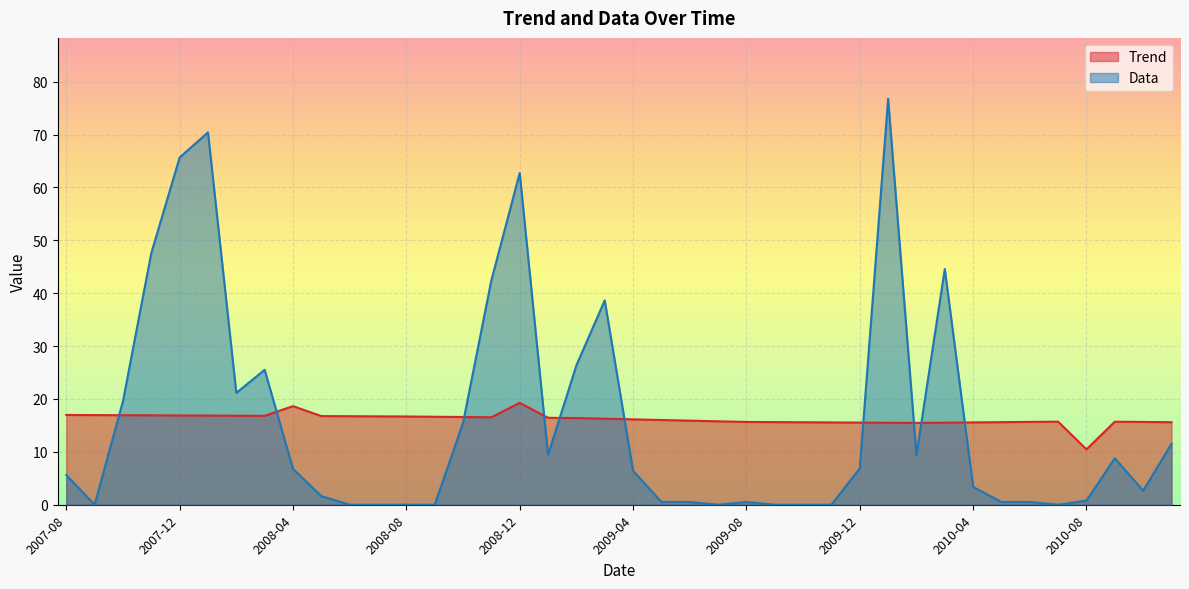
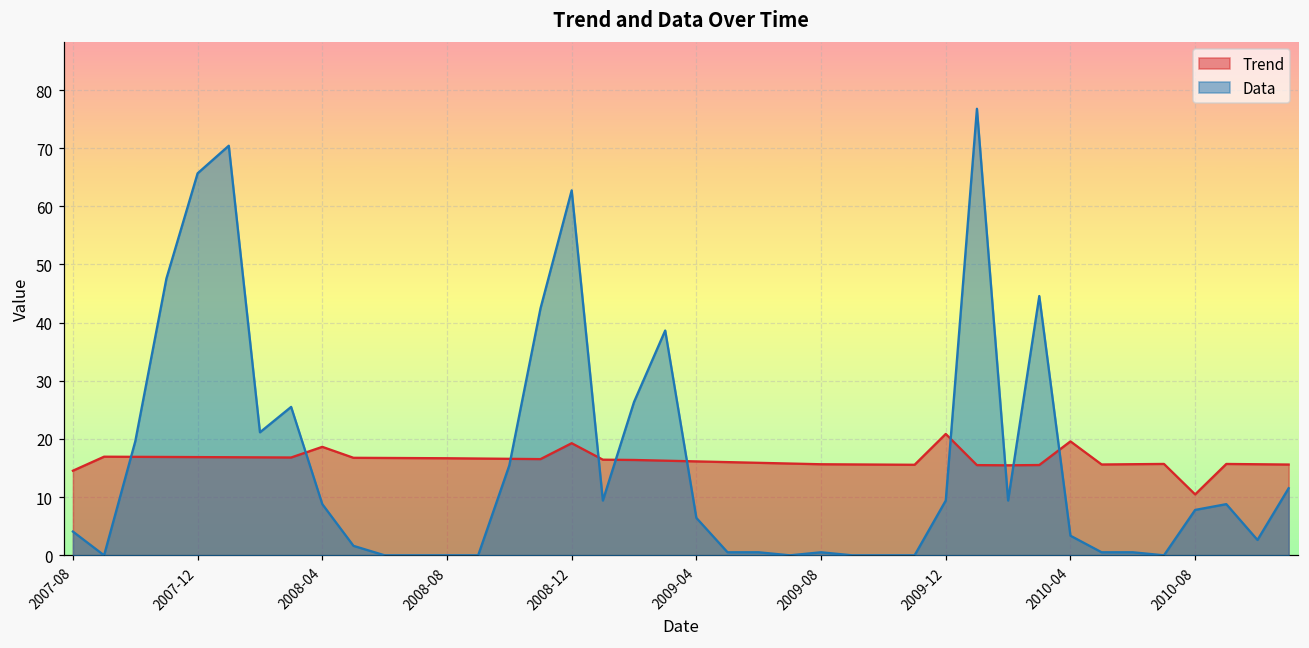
Trend, 2007-08: 17 -> 15
Data, 2007-08: 6 -> 4
Data, 2008-04: 7 -> 9
Trend, 2009-12: 16 -> 21
Data, 2009-12: 7 -> 9
Trend, 2010-04: 16 -> 20
Data, 2010-08: 1 -> 8
